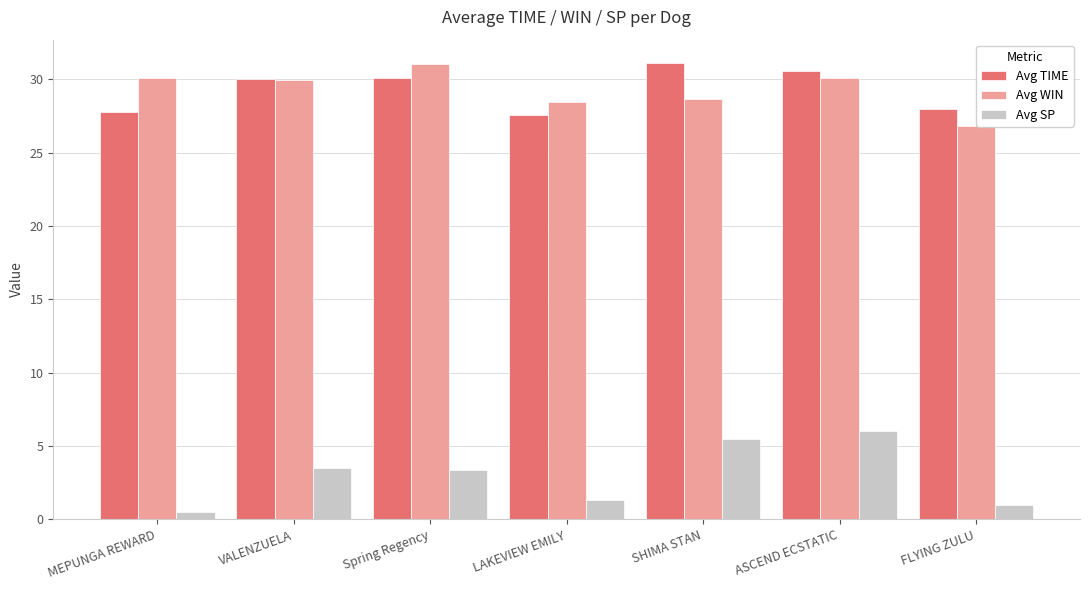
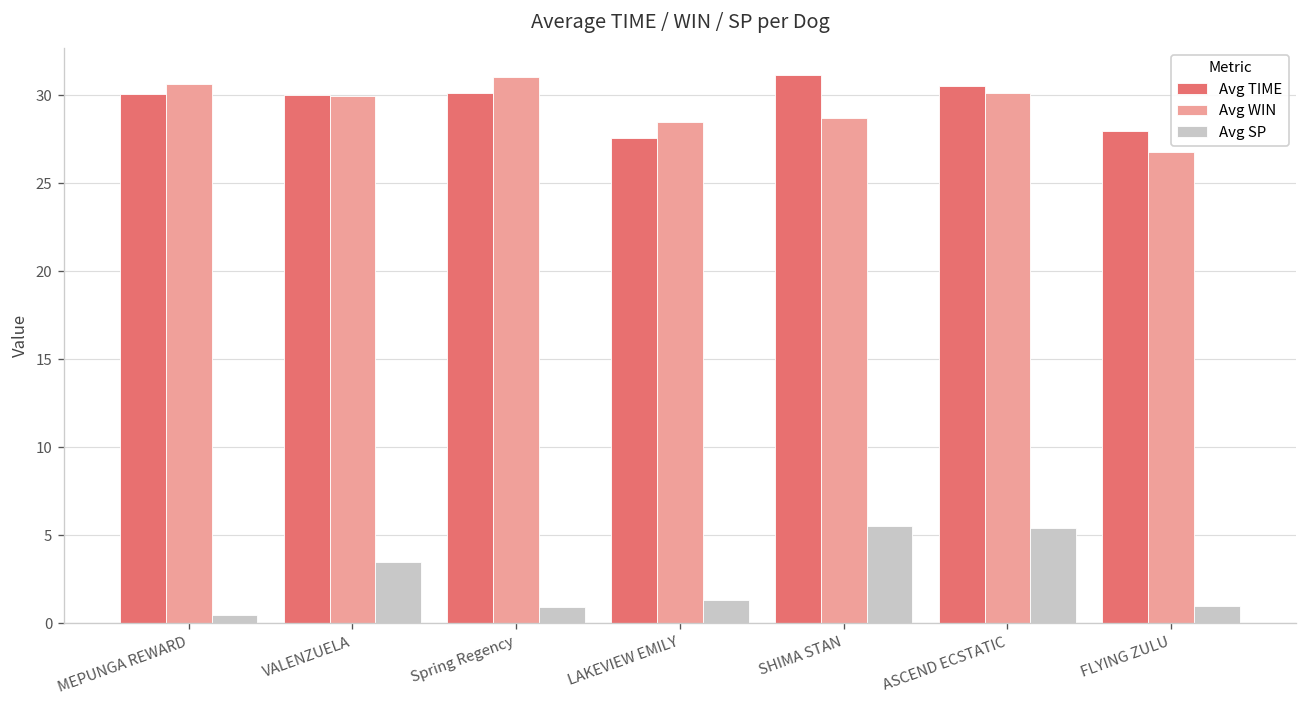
Avg TIME, MEPUNGA REWARD: 27.8 -> 30.1
Avg WIN, MEPUNGA REWARD: 30.1 -> 30.6
Avg SP, Spring Regency: 3.4 -> 0.9
Avg SP, ASCEND ECSTATIC: 6.0 -> 5.4
